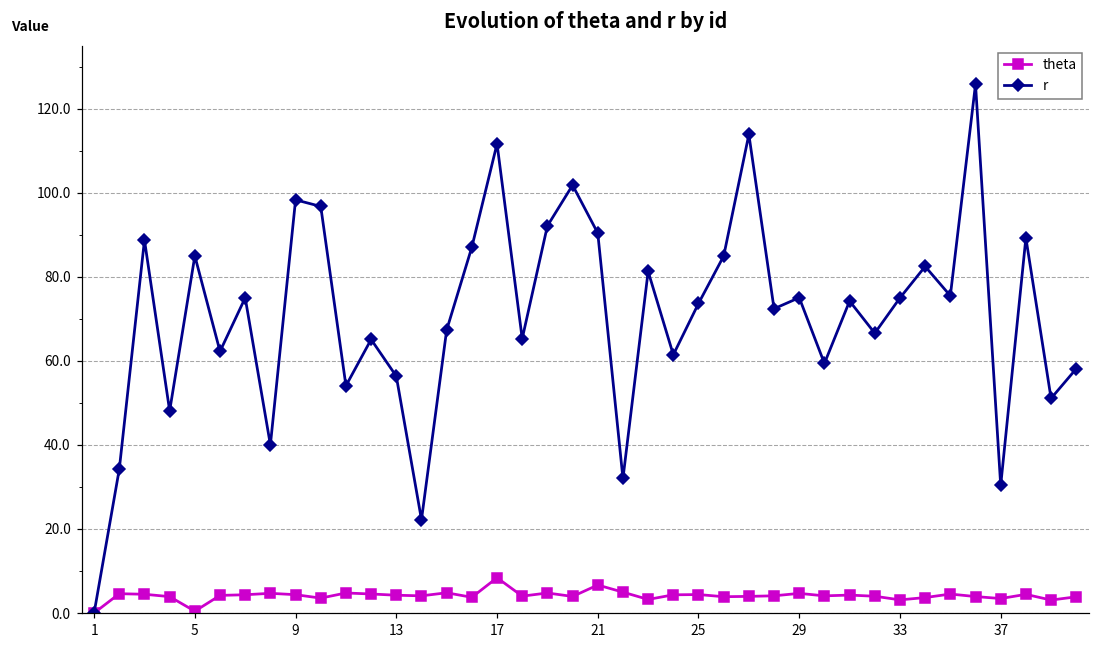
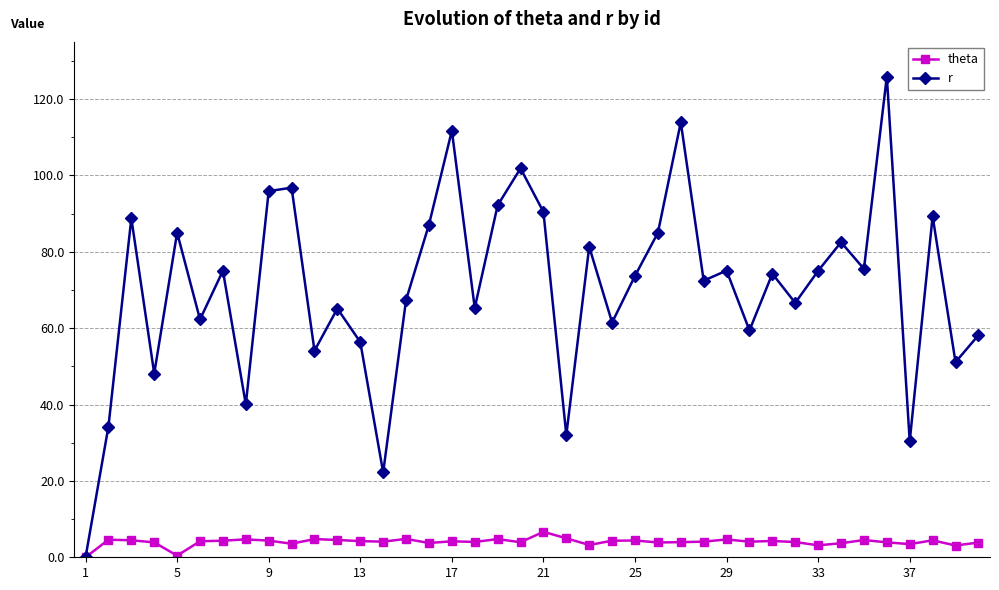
r, 9: 98 -> 96
theta, 17: 8 -> 4
